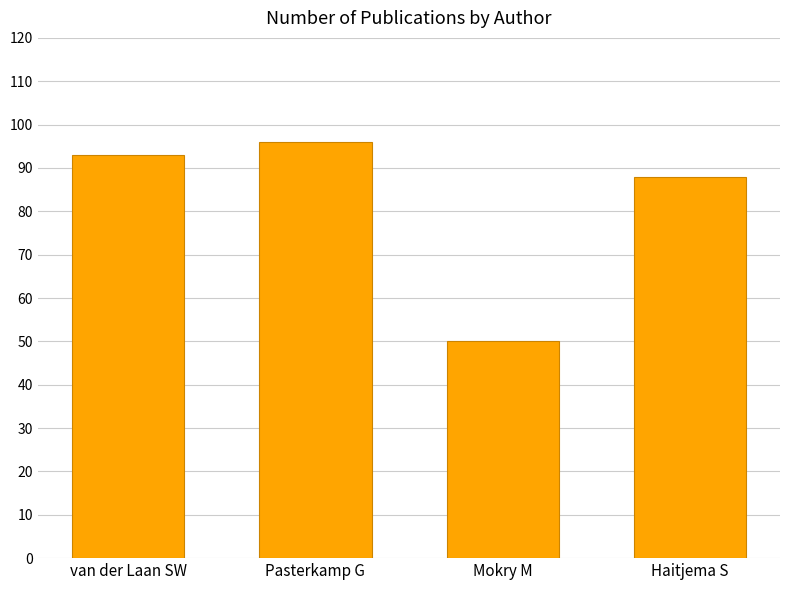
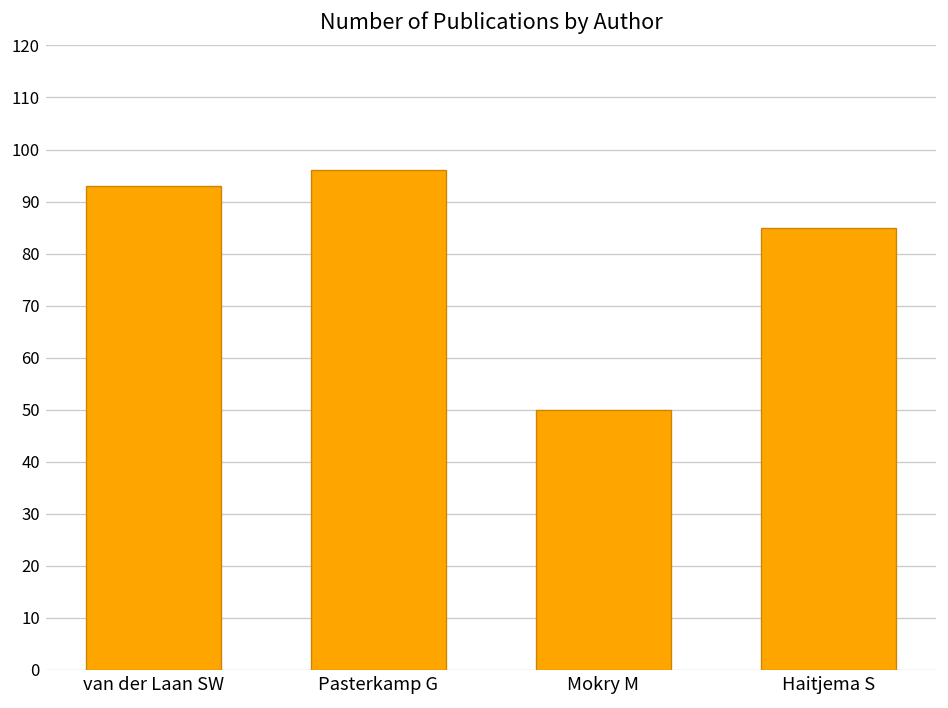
Haitjema S: 88 -> 85
